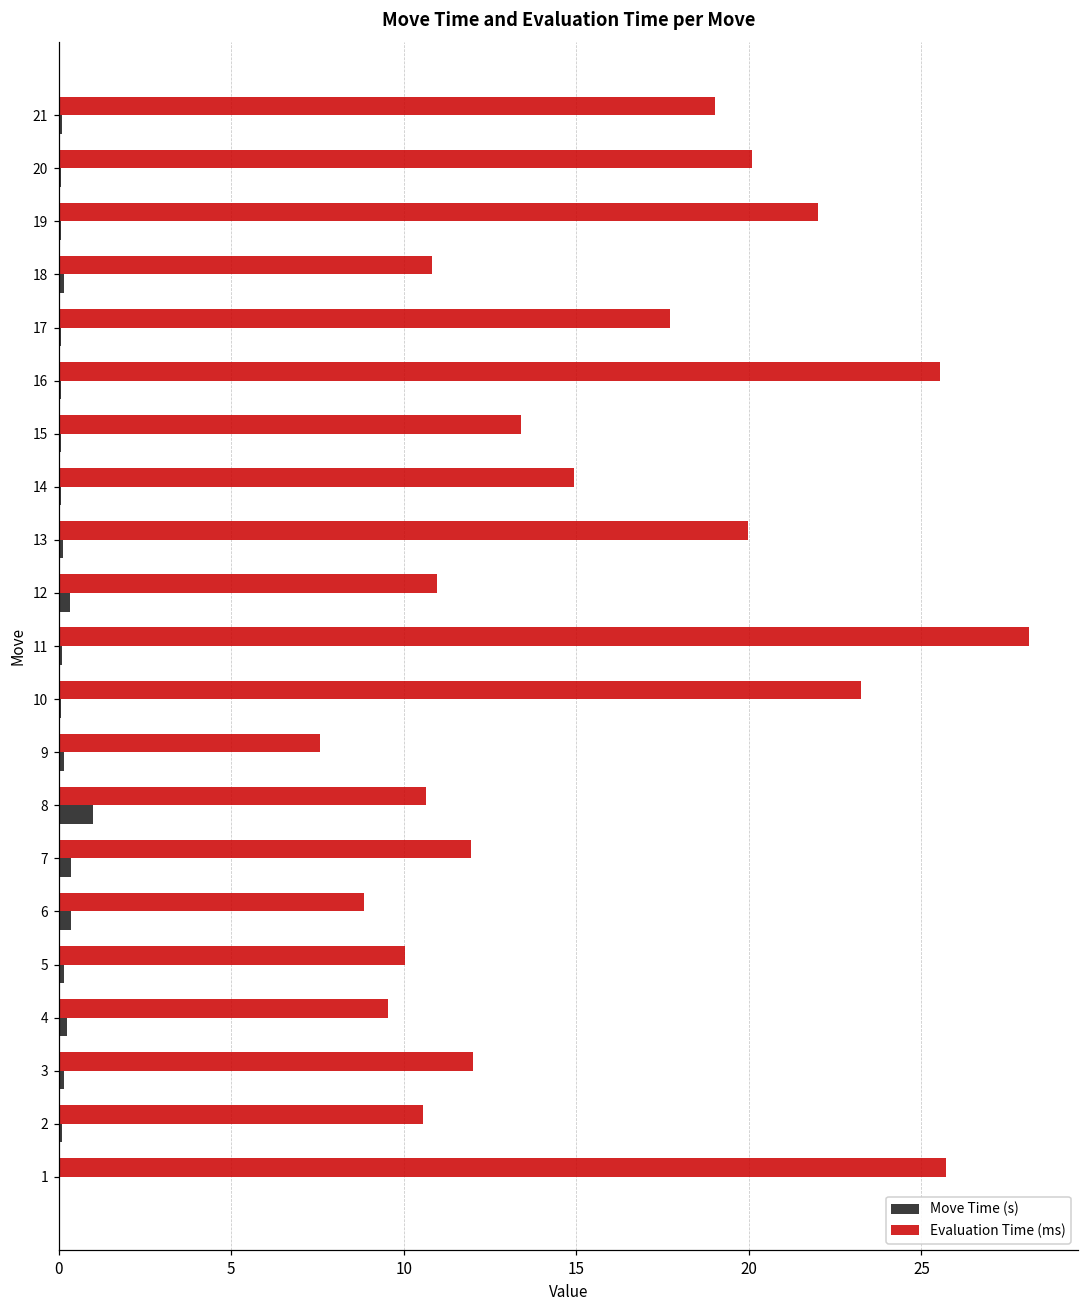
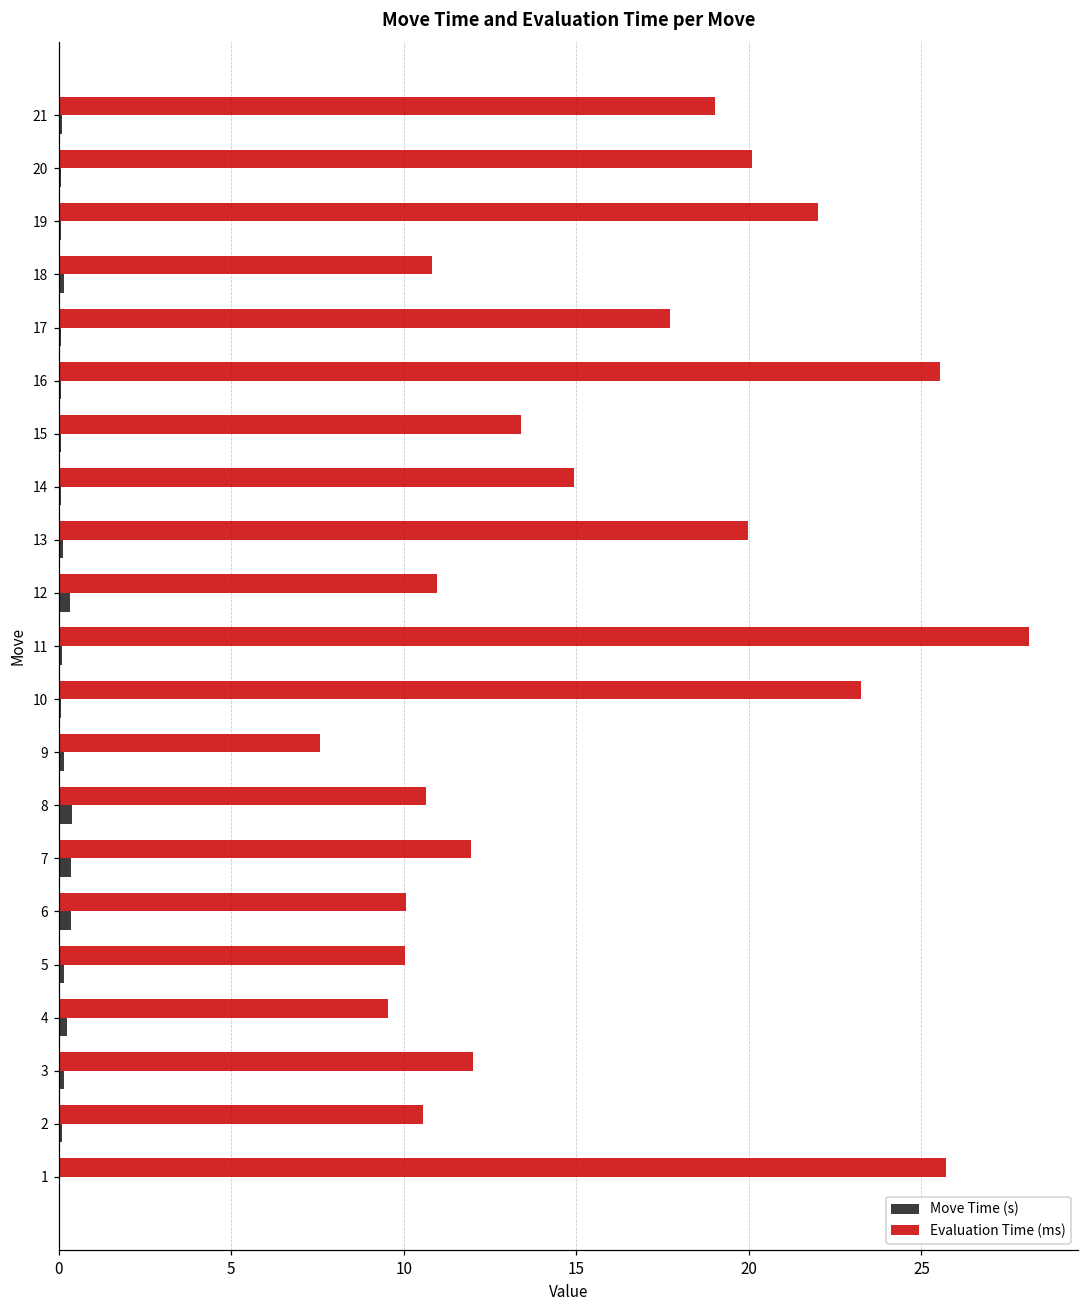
Move Time (s), 8: 1.0 -> 0.4
Evaluation Time (ms), 6: 8.8 -> 10.1
